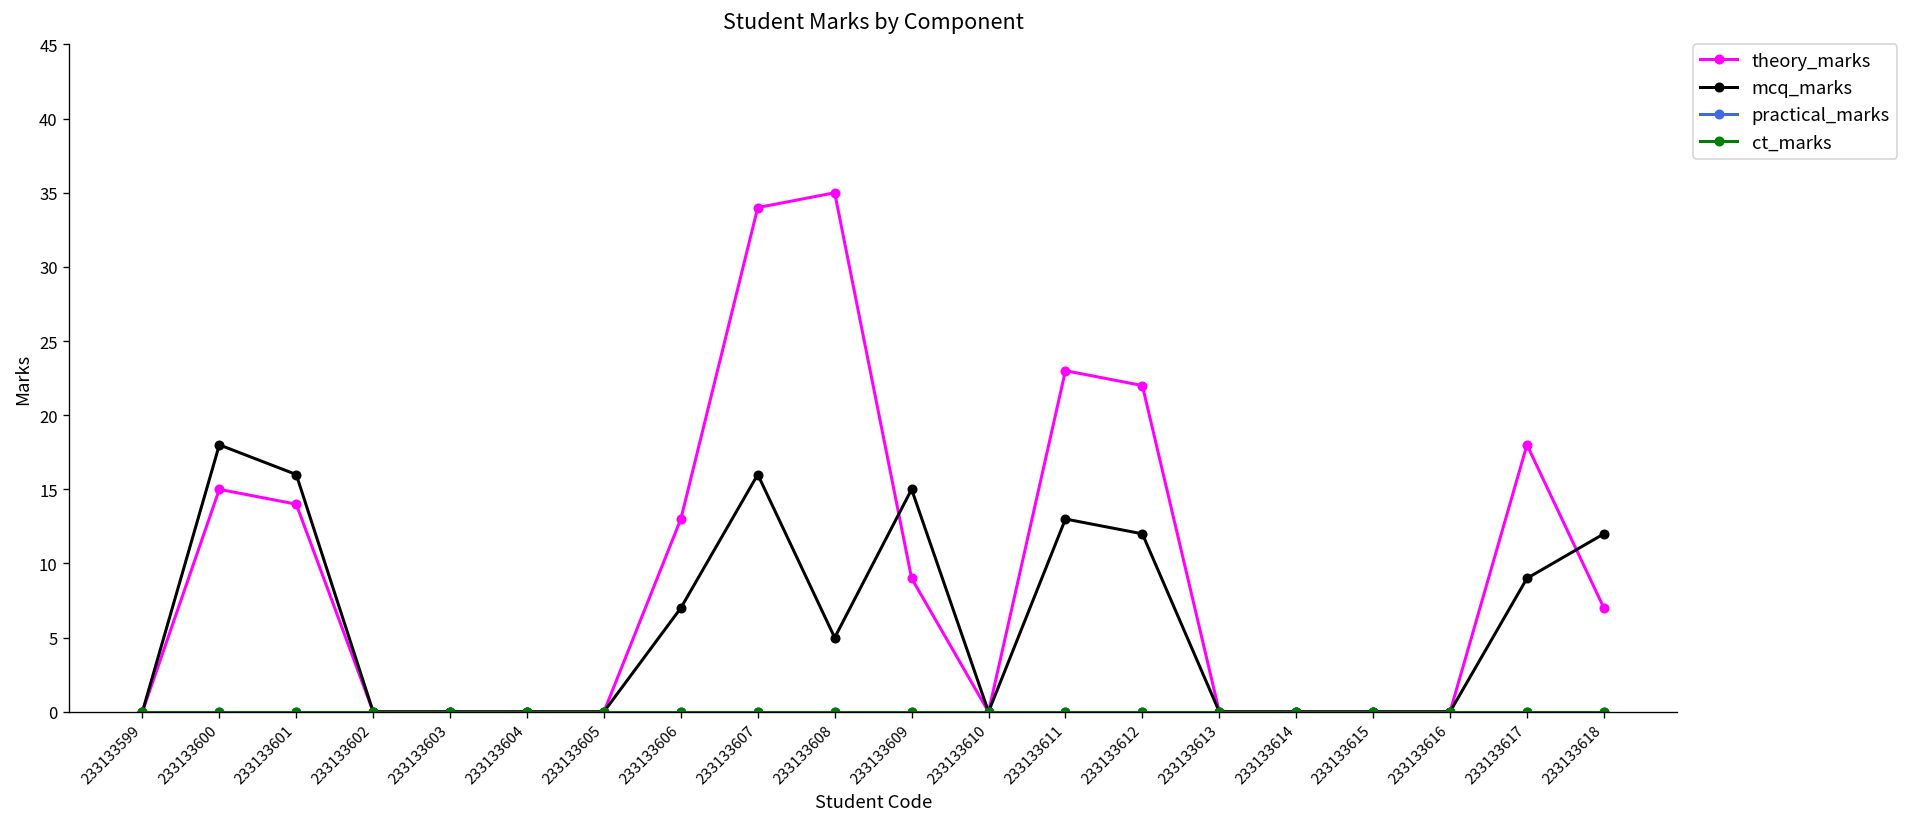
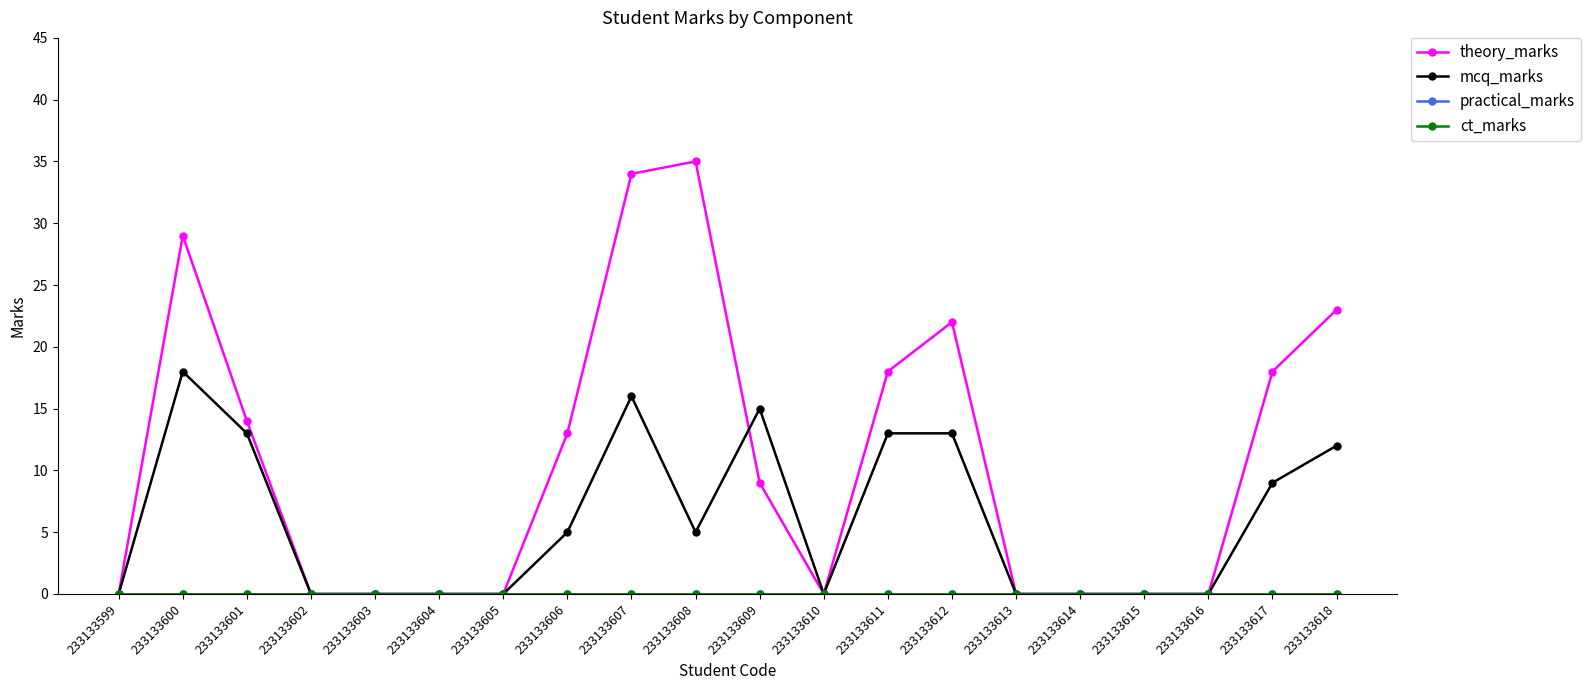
theory_marks, 233133600: 15 -> 29
mcq_marks, 233133601: 16 -> 13
mcq_marks, 233133606: 7 -> 5
theory_marks, 233133611: 23 -> 18
mcq_marks, 233133612: 12 -> 13
theory_marks, 233133618: 7 -> 23
